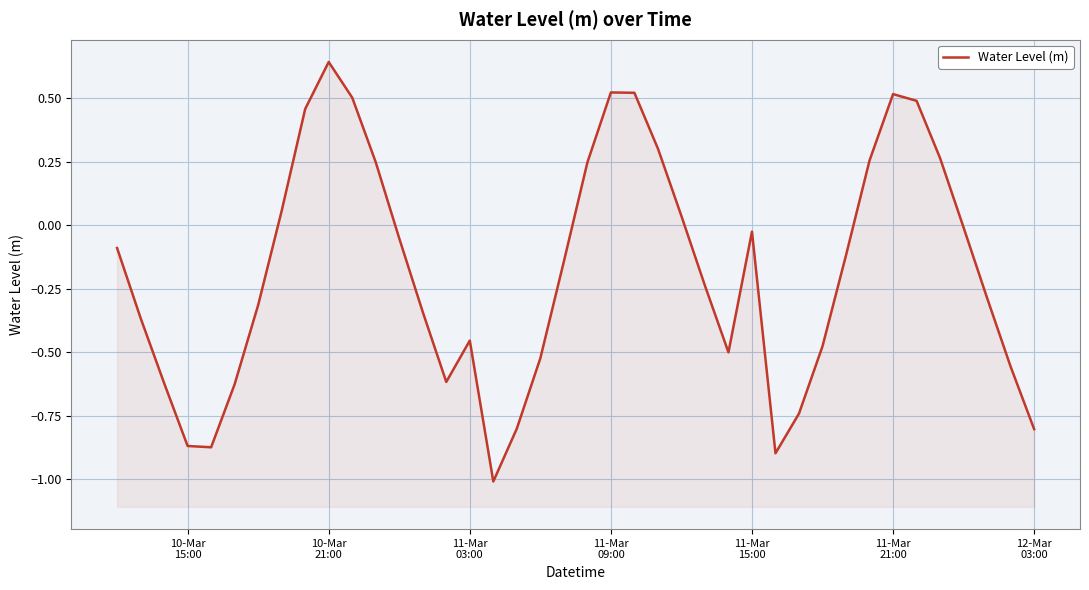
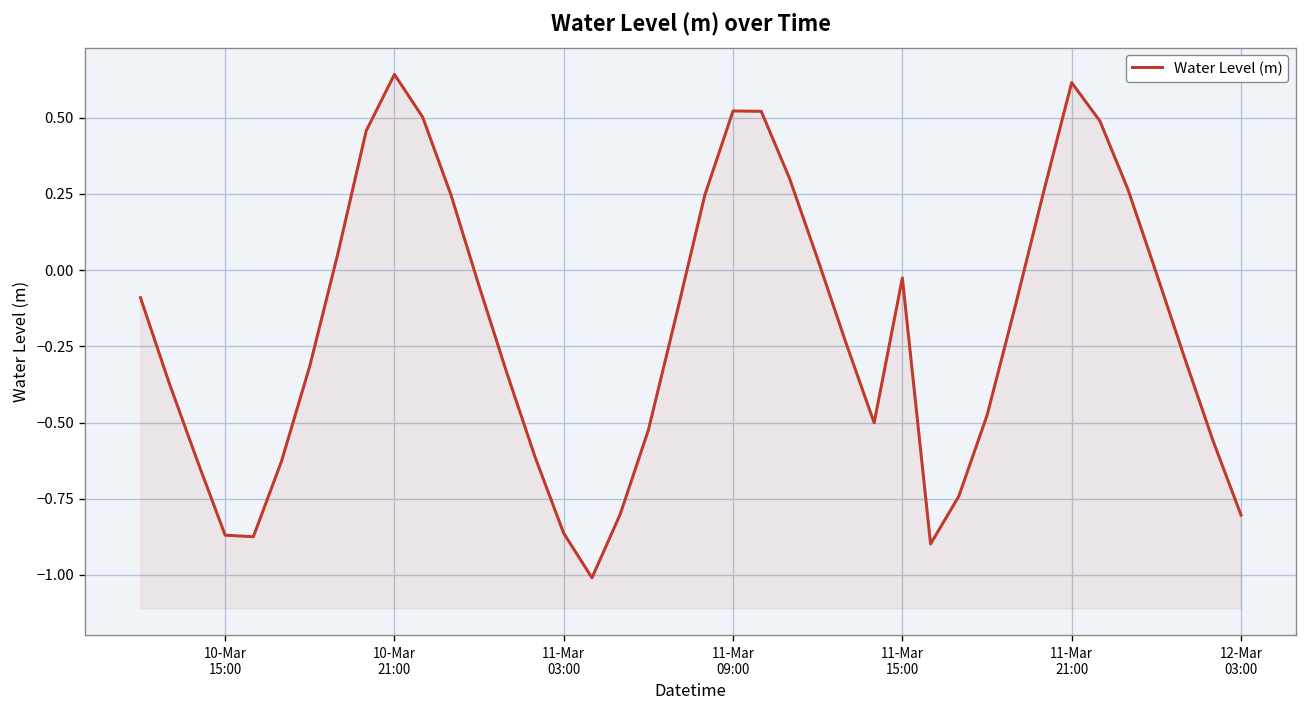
11-Mar 03:00: -0.45 -> -0.86
11-Mar 21:00: 0.52 -> 0.62
